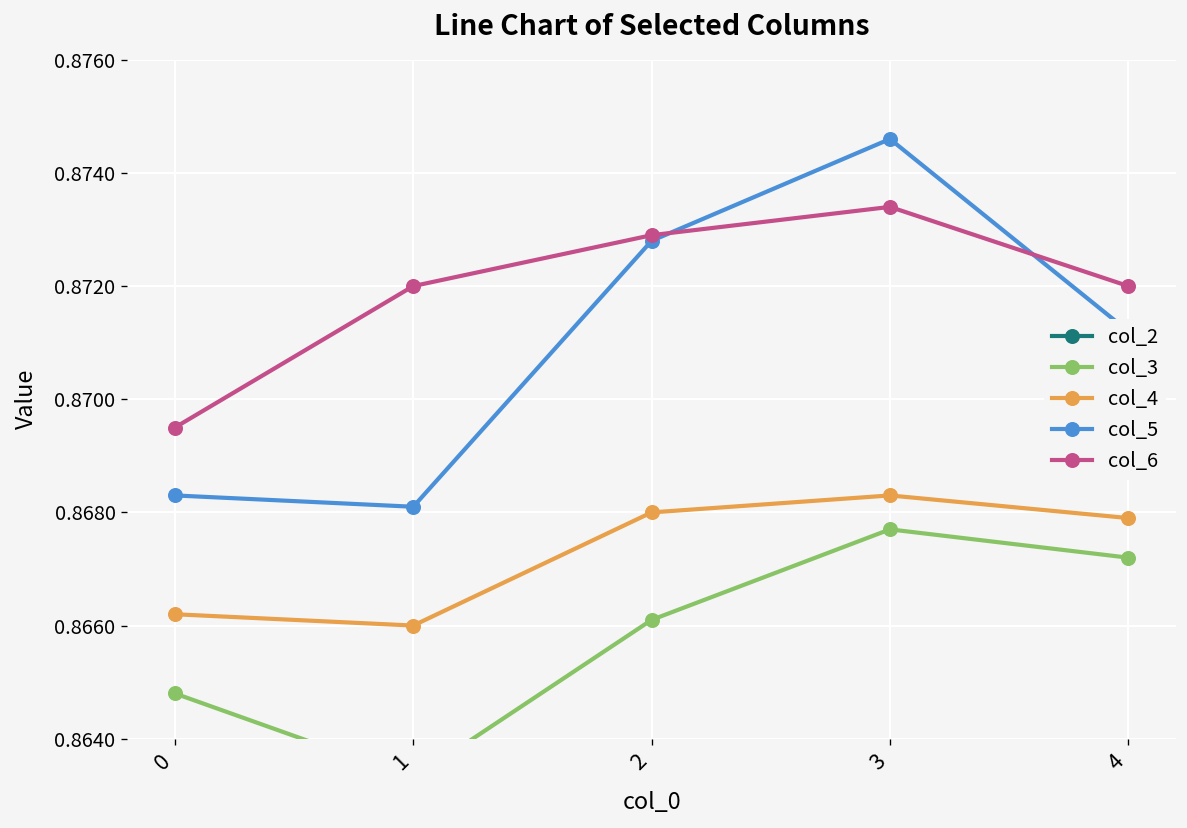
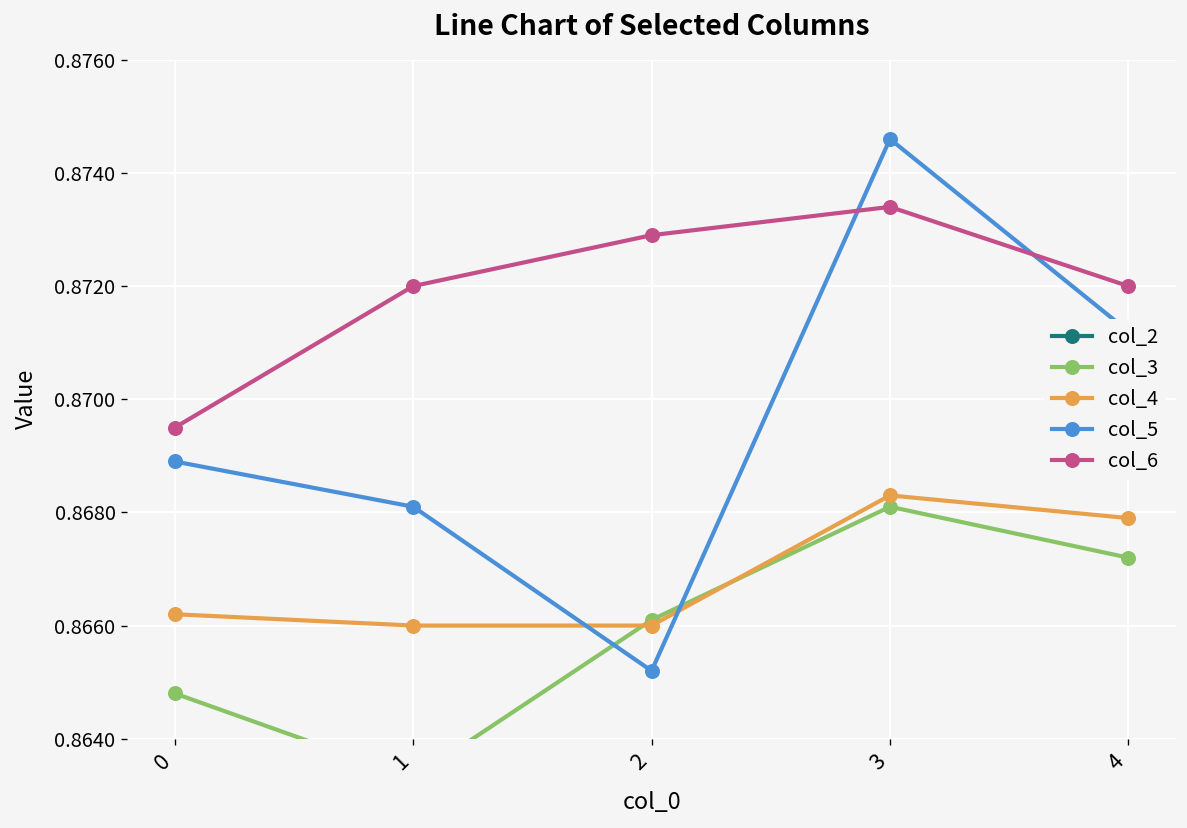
col_5, 0: 0.8683 -> 0.8689
col_4, 2: 0.868 -> 0.866
col_5, 2: 0.8728 -> 0.8652
col_3, 3: 0.8677 -> 0.8681
